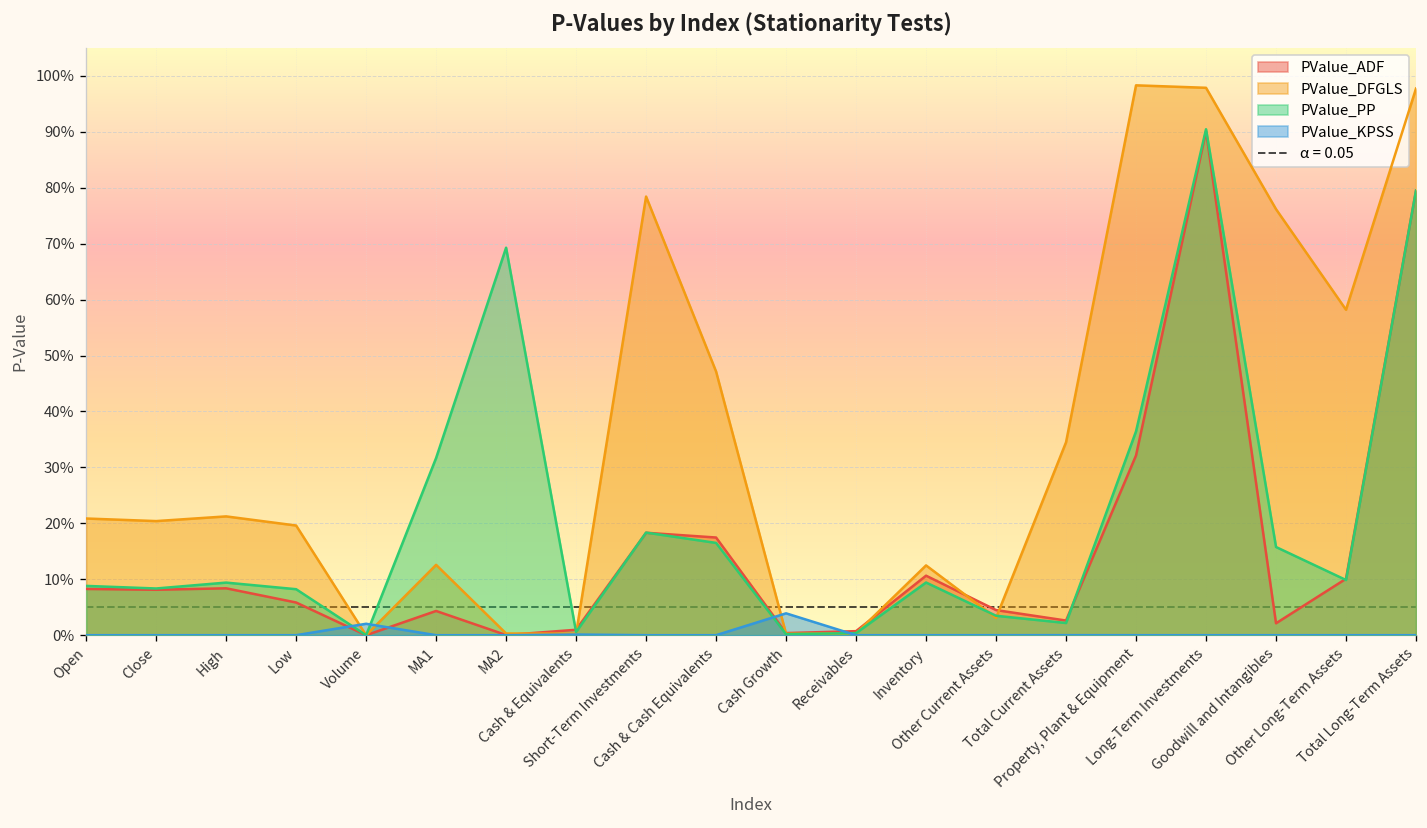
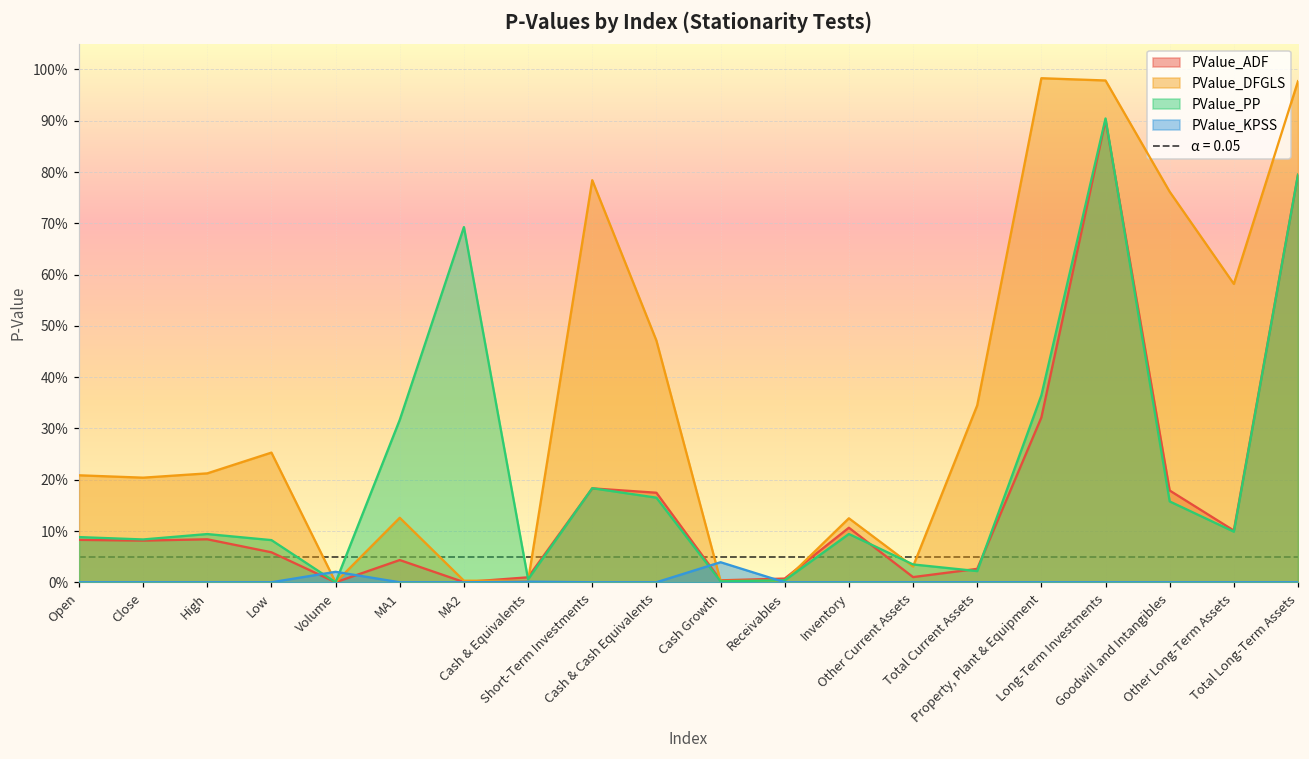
PValue_DFGLS, Low: 20% -> 25%
PValue_ADF, Other Current Assets: 4% -> 1%
PValue_ADF, Goodwill and Intangibles: 2% -> 18%
